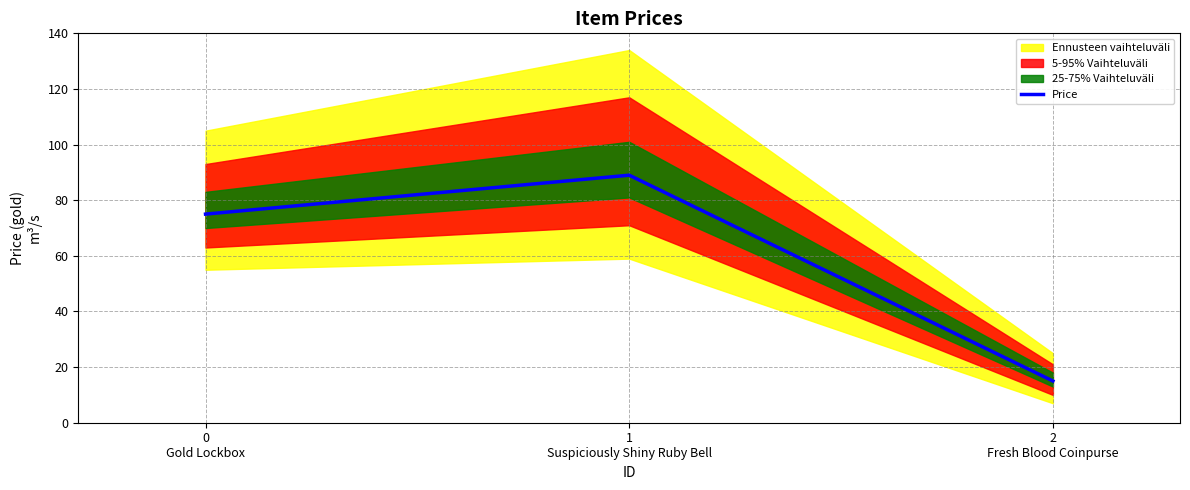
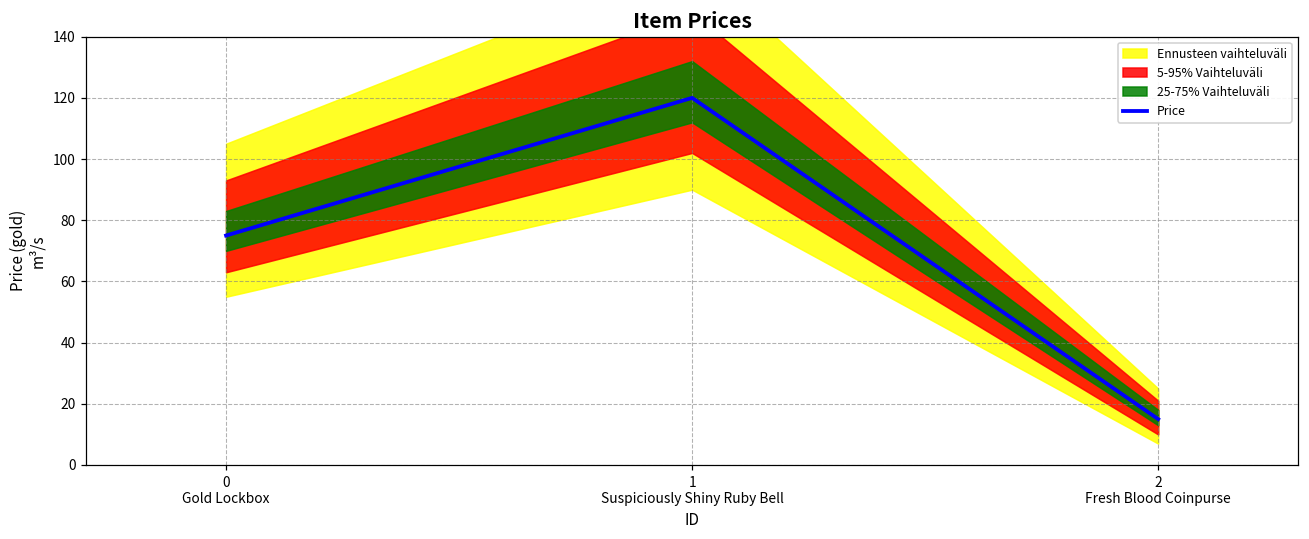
Price, 1 Suspiciously Shiny Ruby Bell: 89 -> 120
